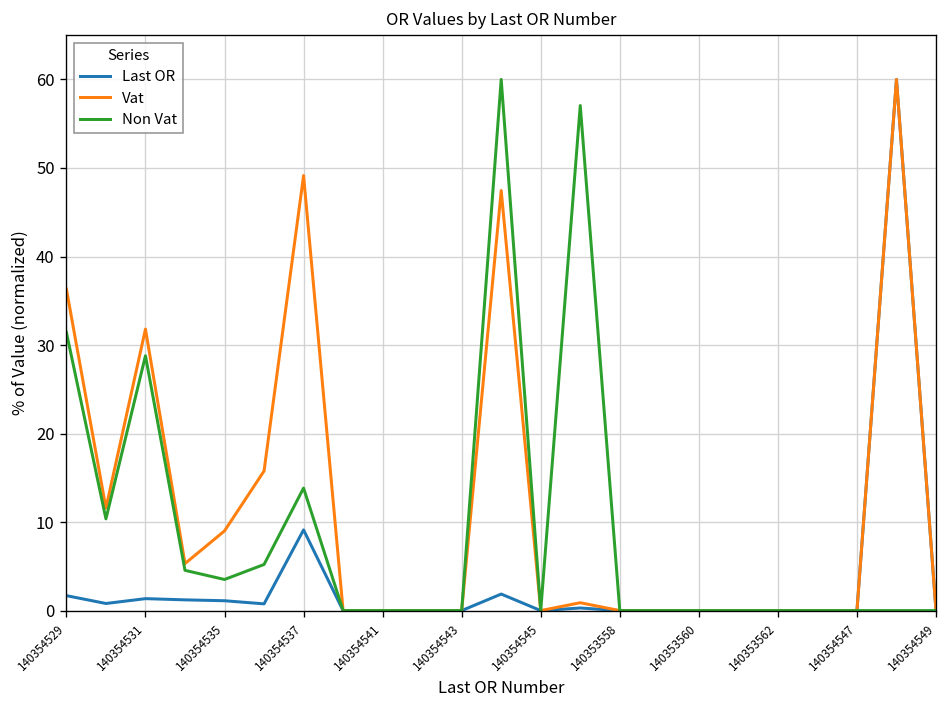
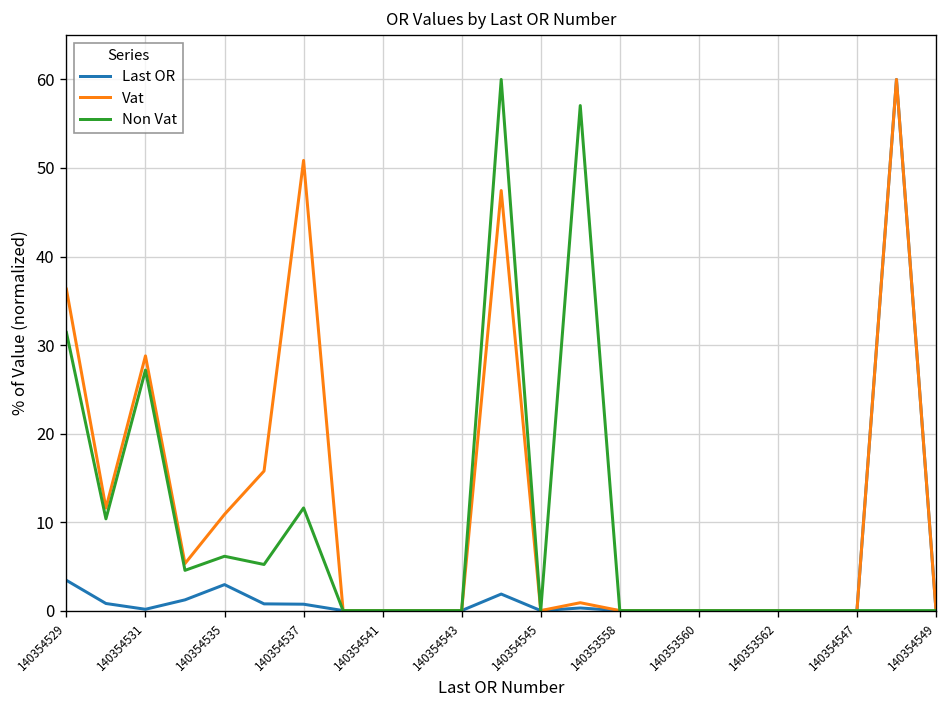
Last OR, 140354529: 2 -> 3
Last OR, 140354531: 1 -> 0
Vat, 140354531: 32 -> 29
Non Vat, 140354531: 29 -> 27
Last OR, 140354535: 1 -> 3
Vat, 140354535: 9 -> 11
Non Vat, 140354535: 4 -> 6
Last OR, 140354537: 9 -> 1
Vat, 140354537: 49 -> 51
Non Vat, 140354537: 14 -> 12
